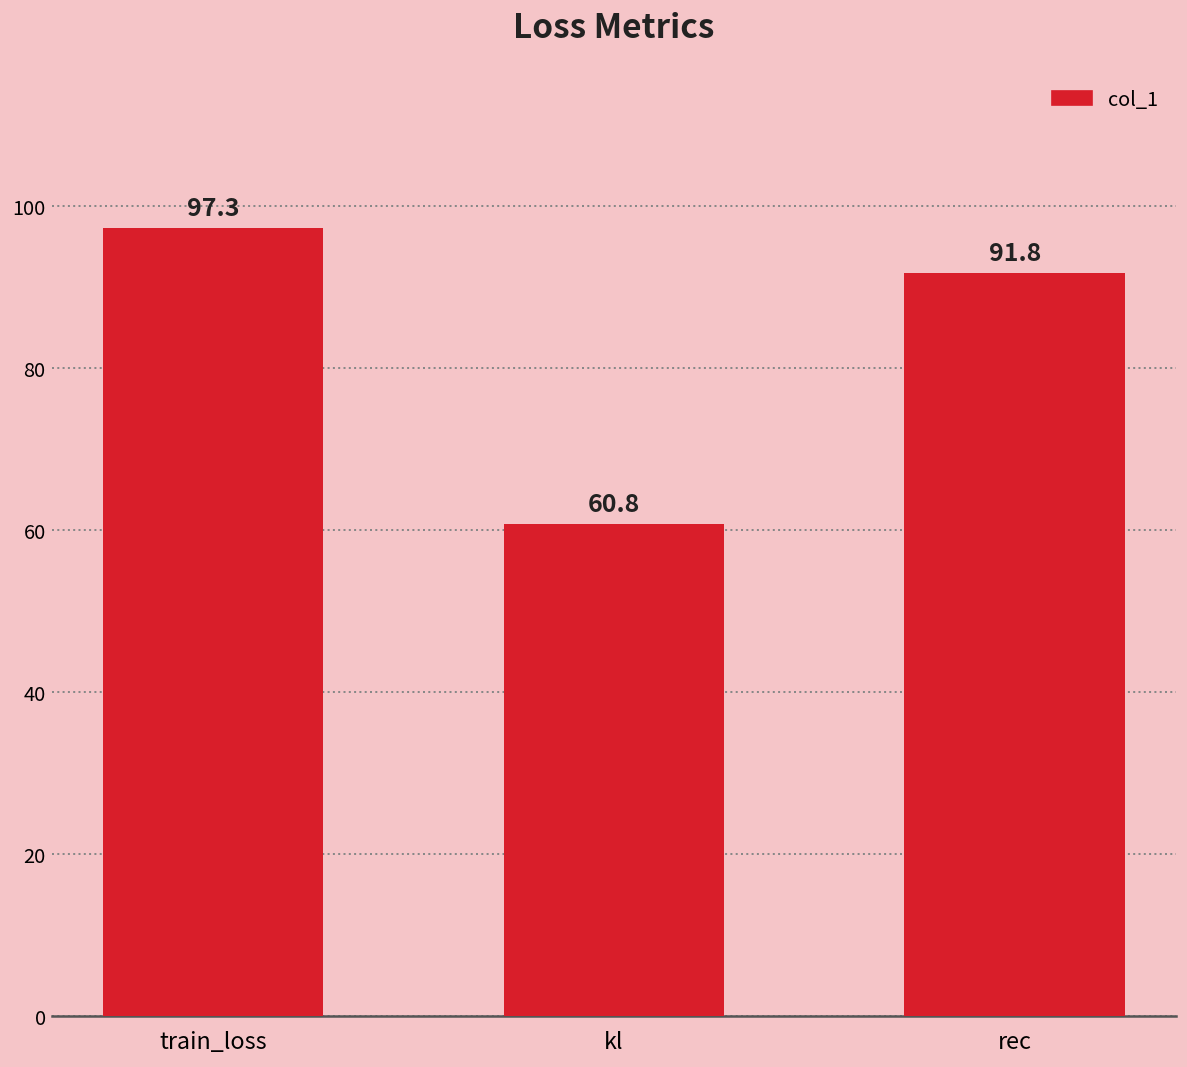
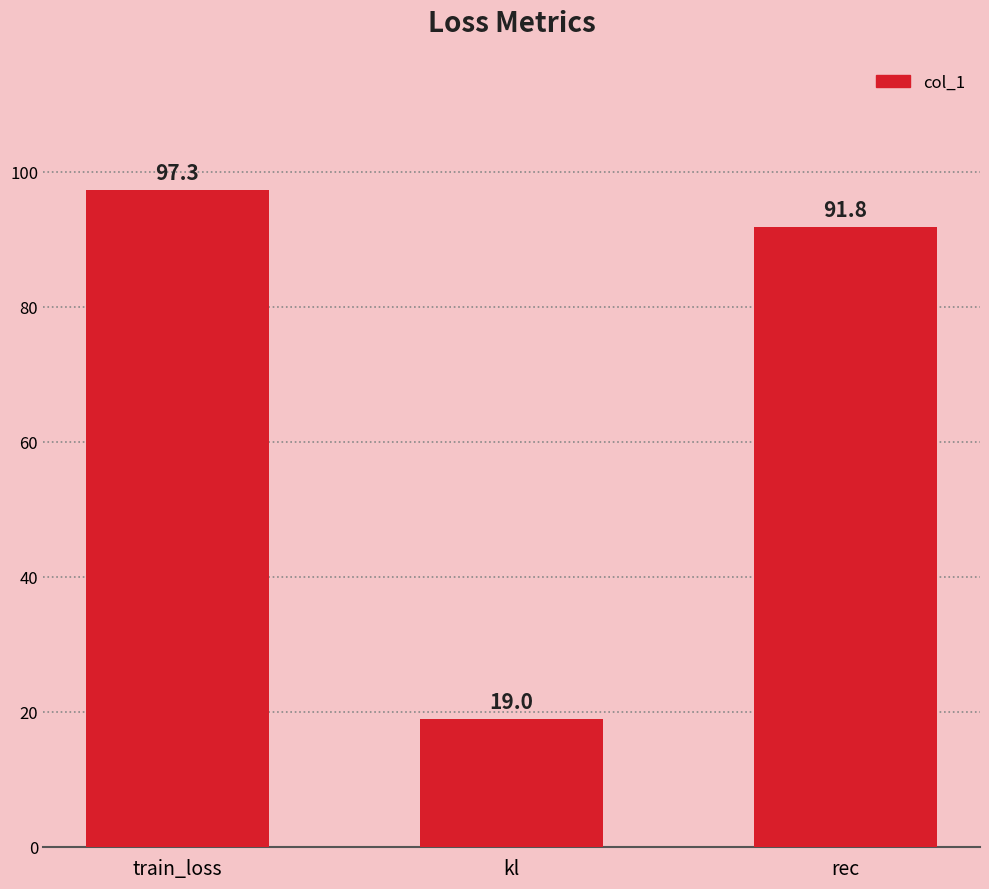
kl: 60.8 -> 19.0
